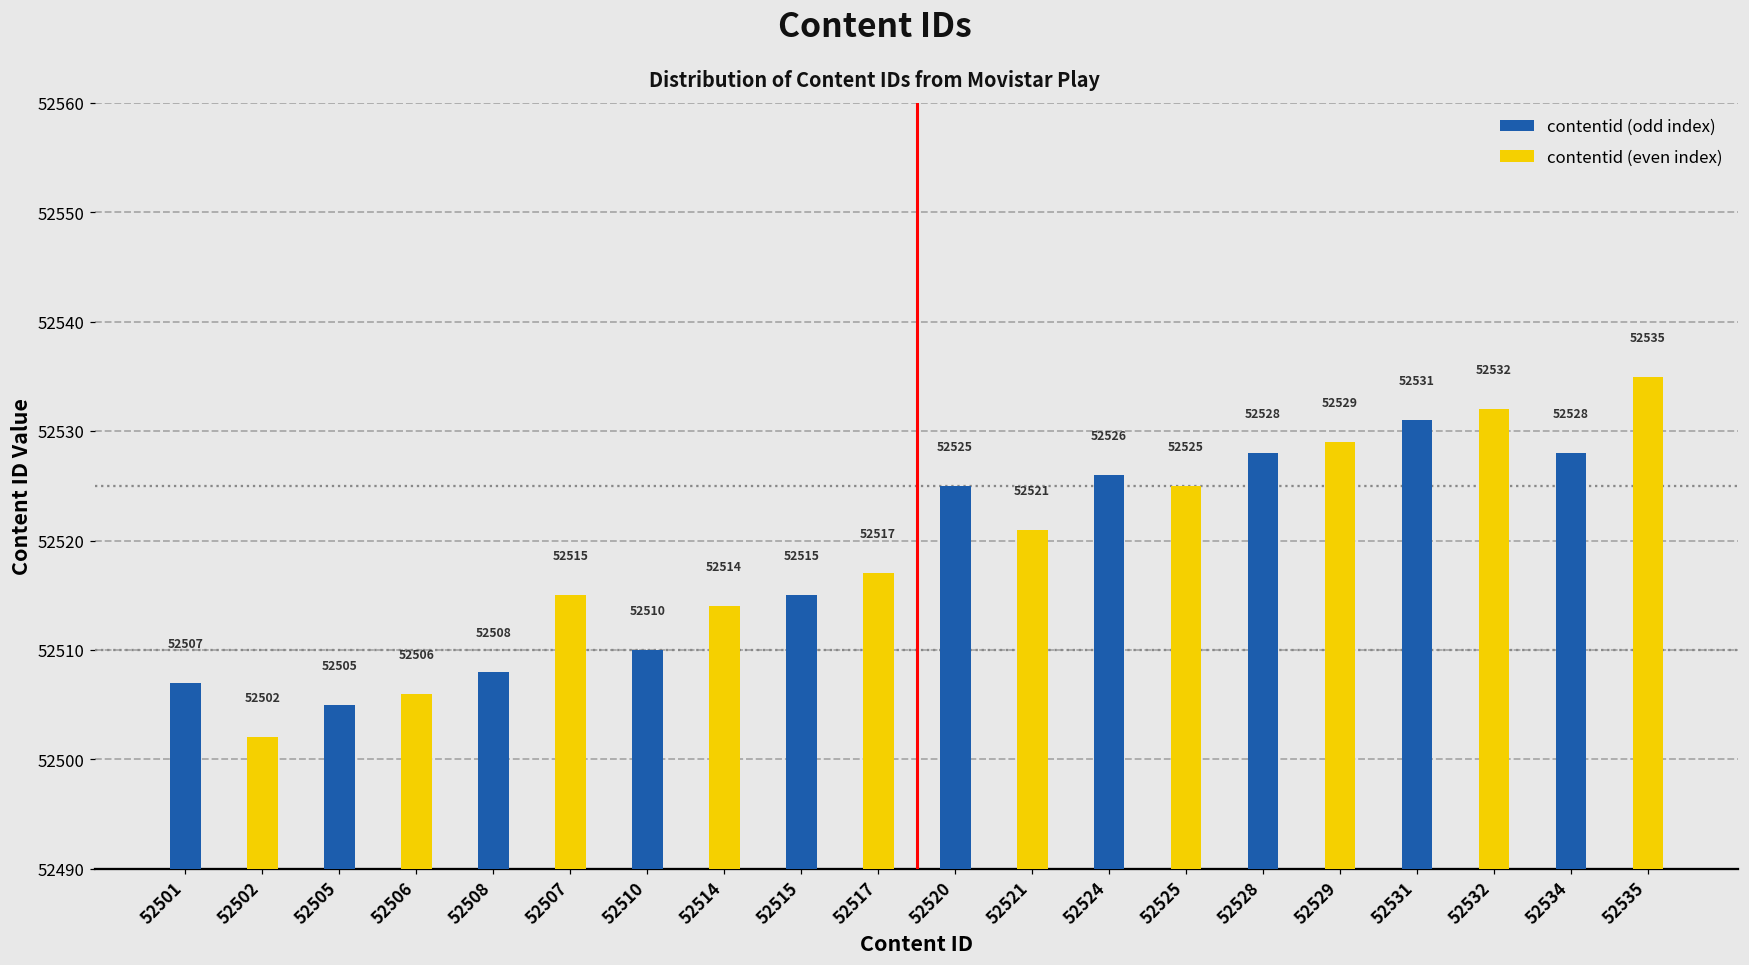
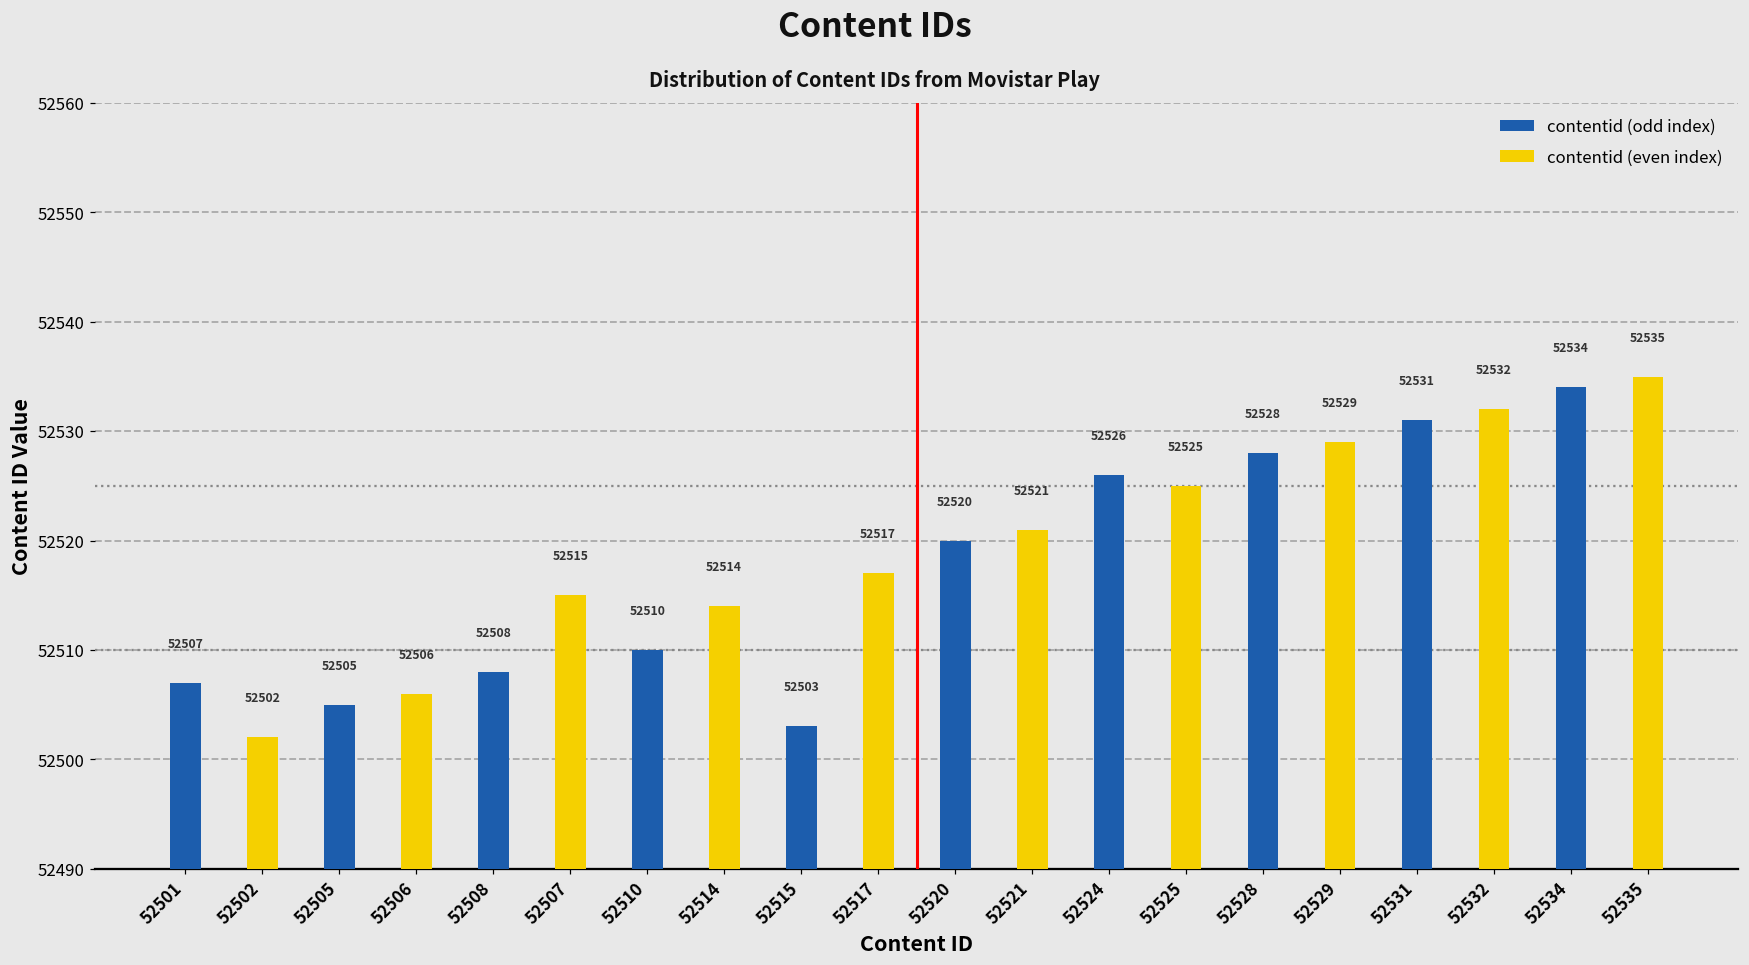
contentid (odd index), 52515: 52515 -> 52503
contentid (odd index), 52520: 52525 -> 52520
contentid (odd index), 52534: 52528 -> 52534
